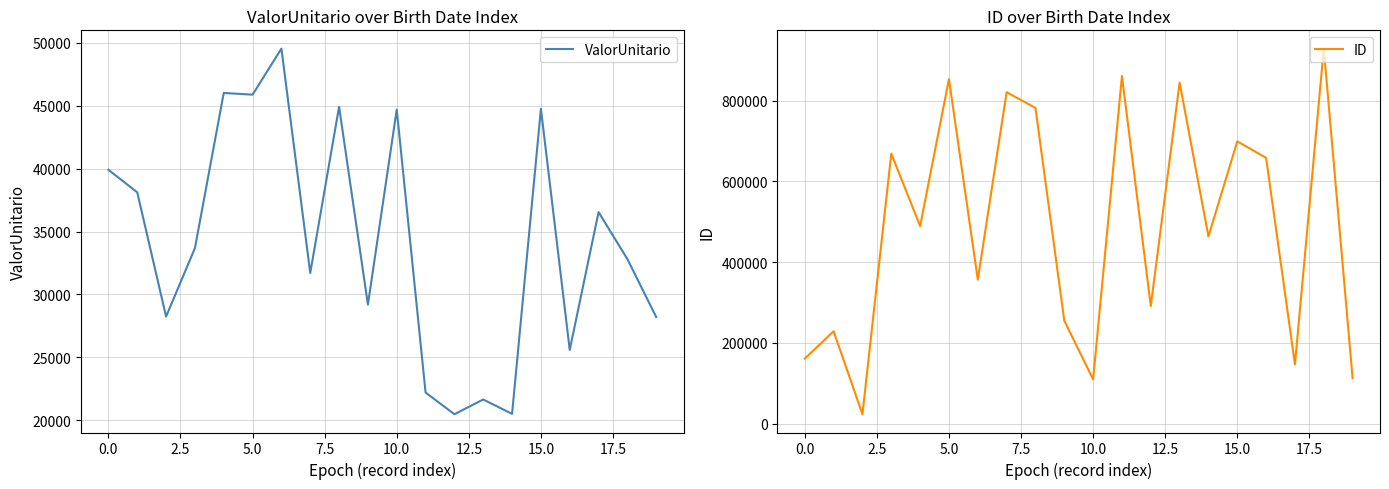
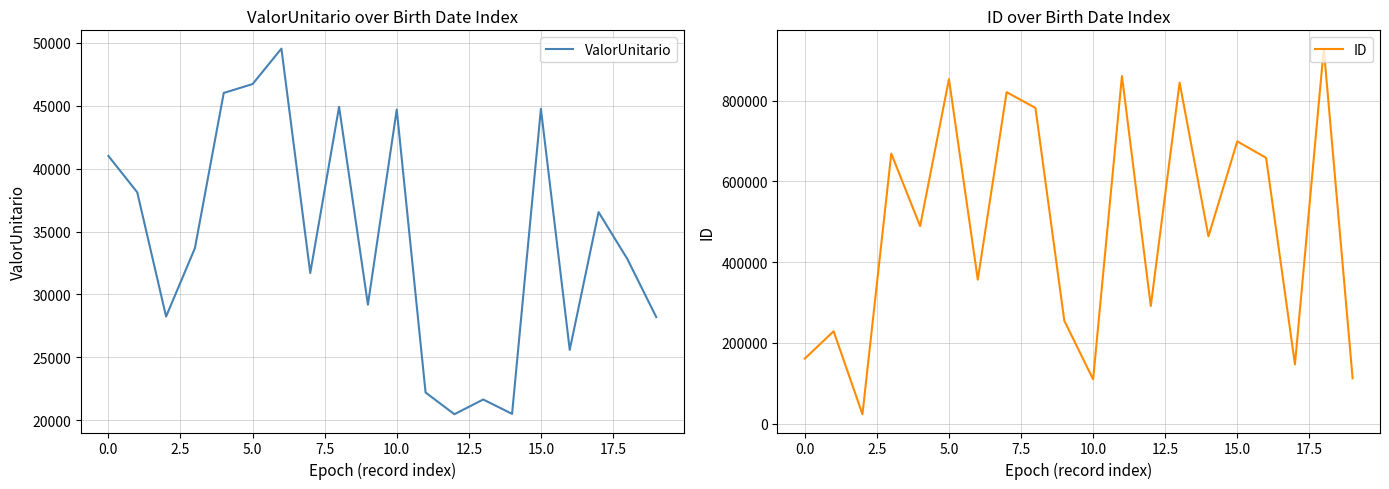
ValorUnitario over Birth Date Index, 0.0: 39900 -> 41000
ValorUnitario over Birth Date Index, 5.0: 45900 -> 46700
